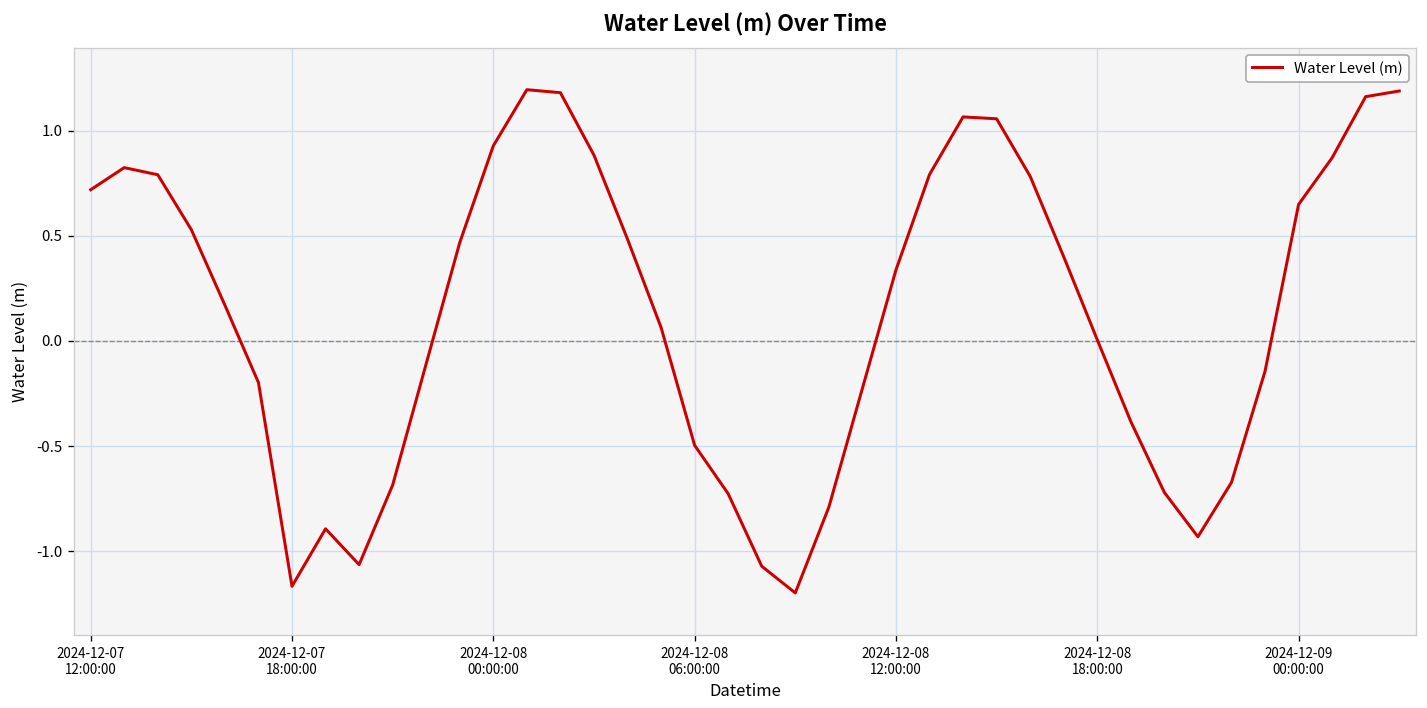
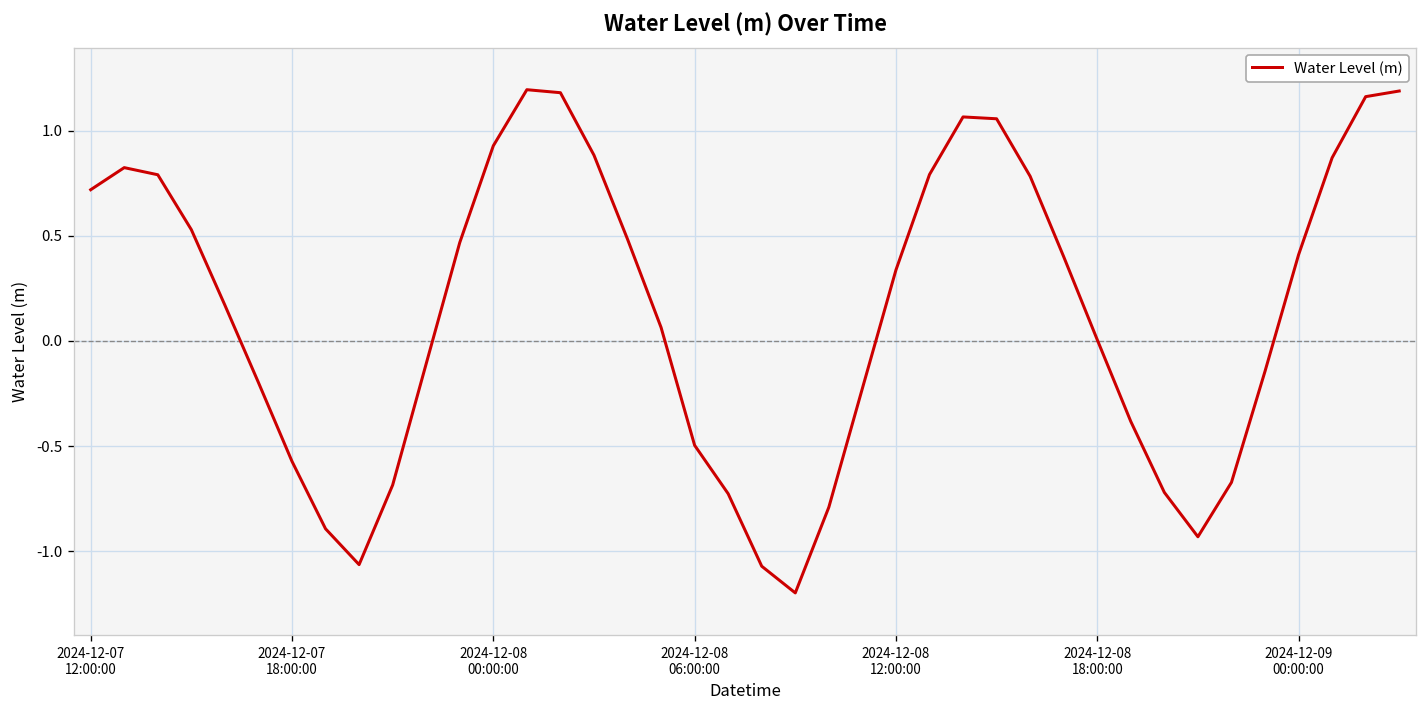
2024-12-07 18:00:00: -1.17 -> -0.57
2024-12-09 00:00:00: 0.65 -> 0.41
